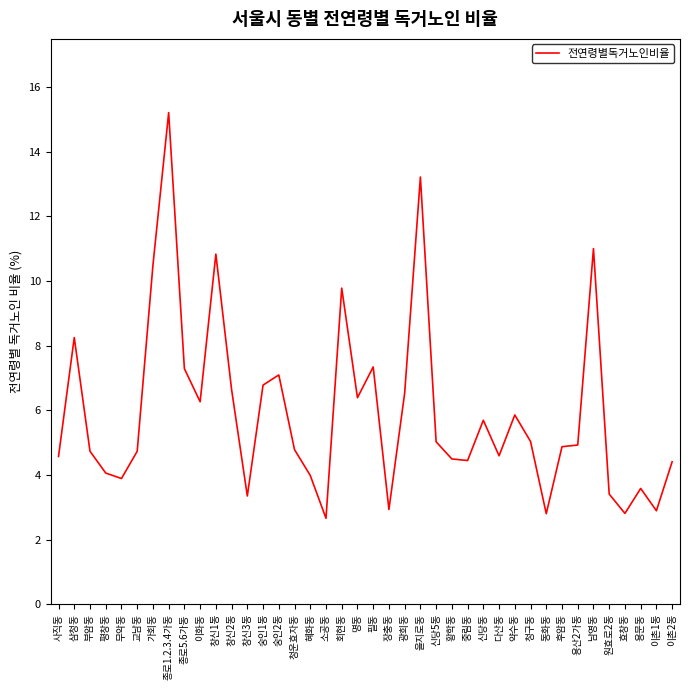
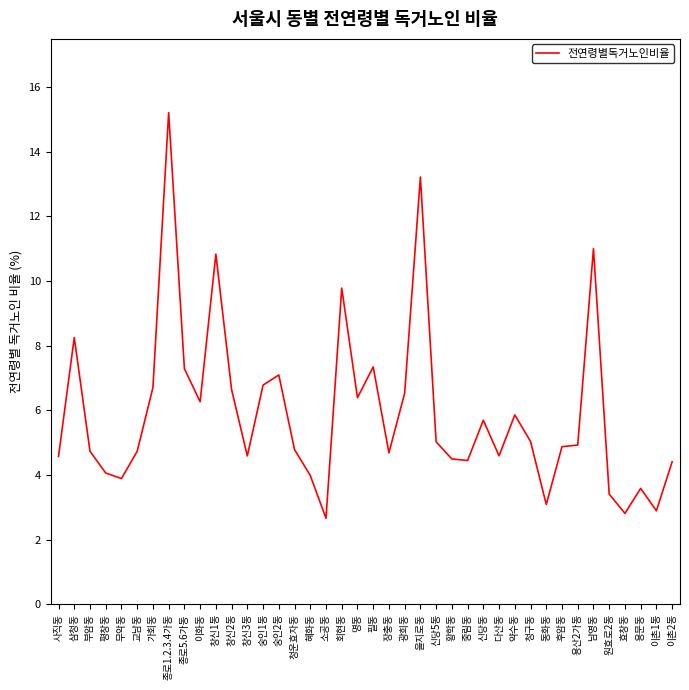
가회동: 10.5 -> 6.7
창신3동: 3.3 -> 4.6
장충동: 2.9 -> 4.7
동화동: 2.8 -> 3.1
